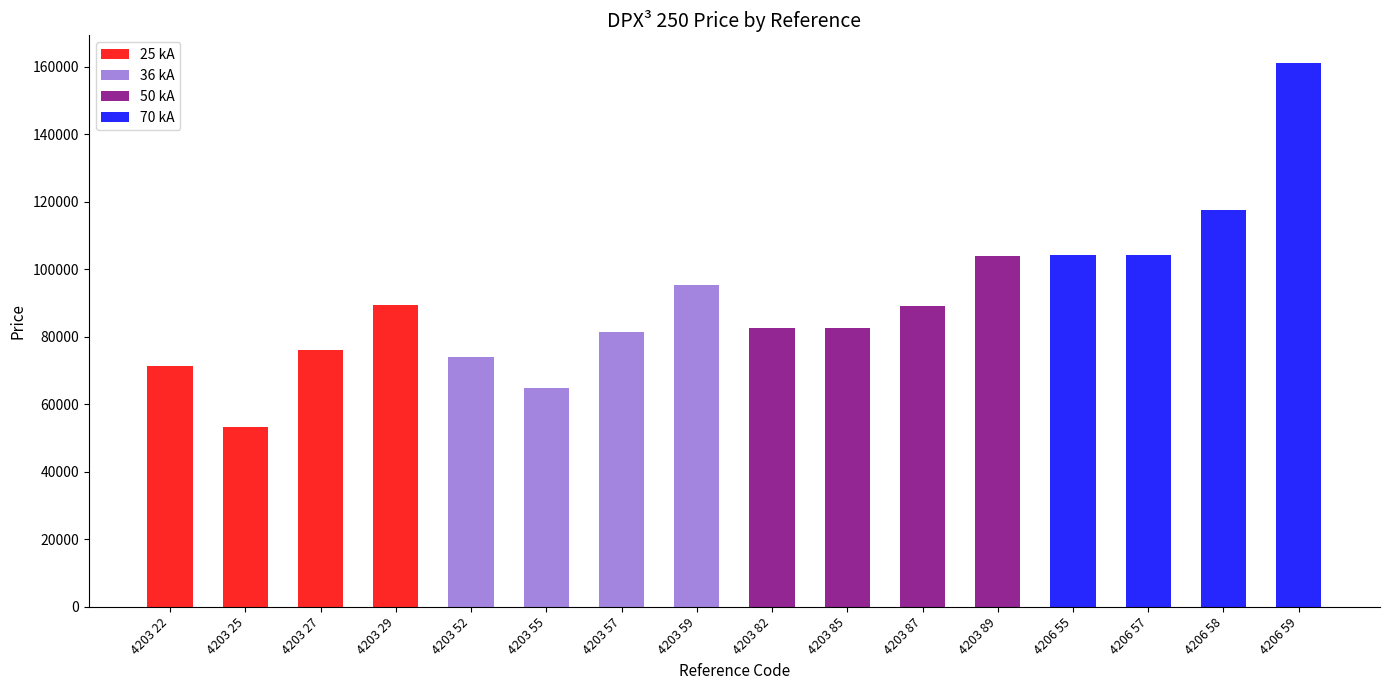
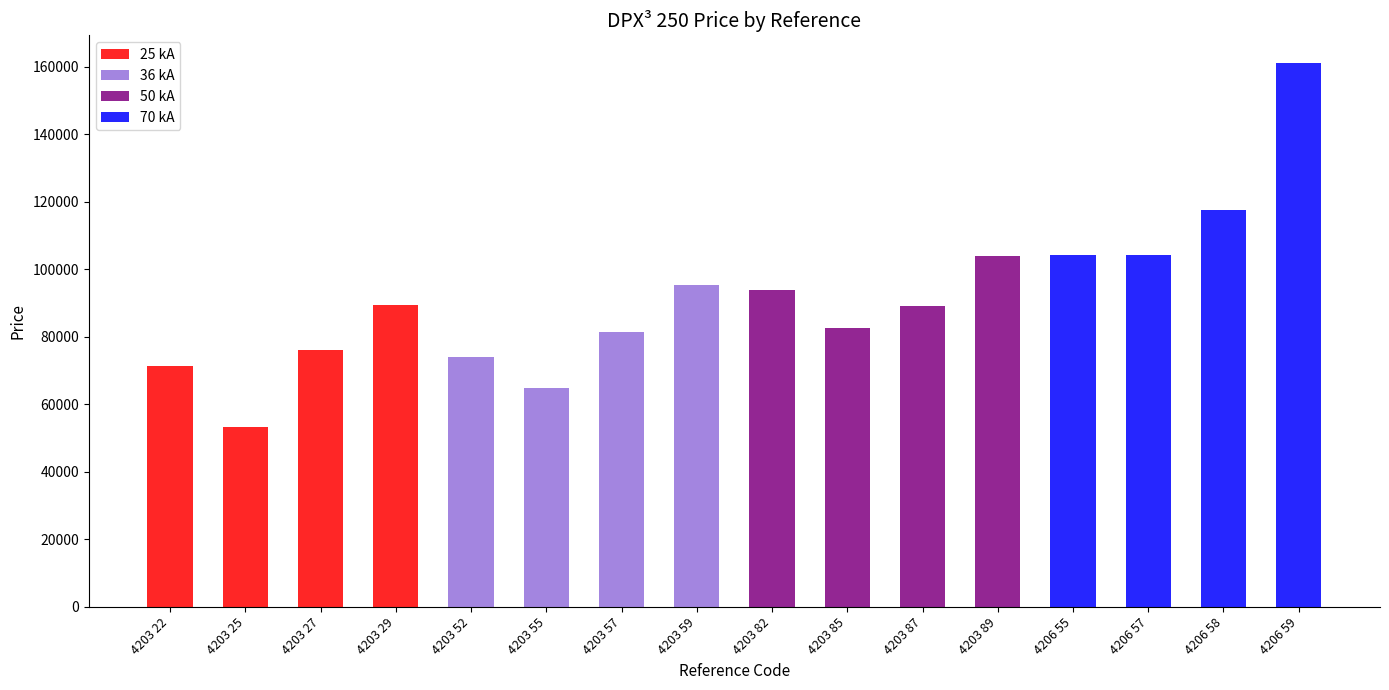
50 kA, 4203 82: 83000 -> 94000
